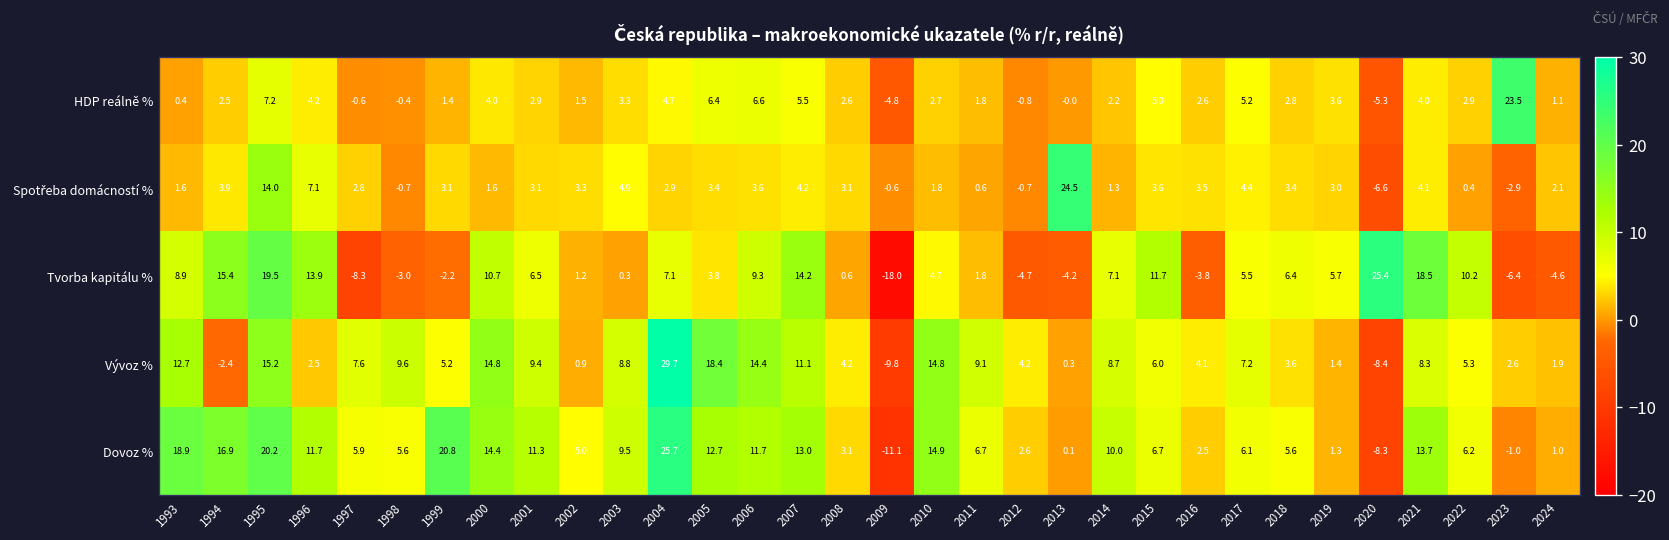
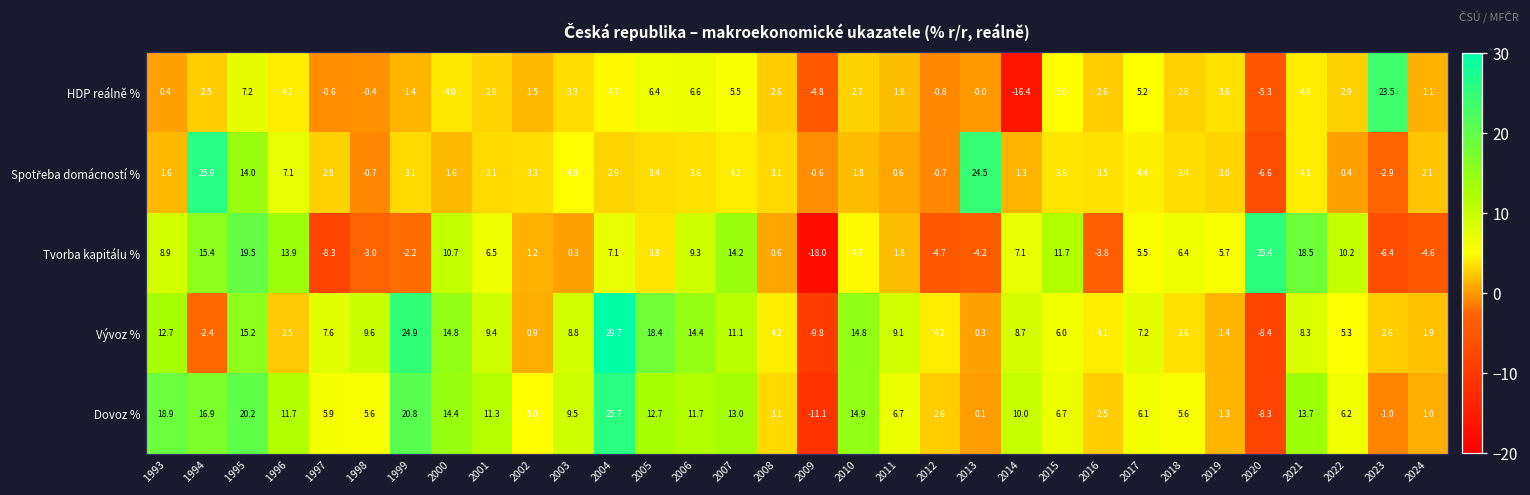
HDP reálně %, 2014: 2.2 -> -16.4
Spotřeba domácností %, 1994: 3.9 -> 25.9
Vývoz %, 1999: 5.2 -> 24.9
